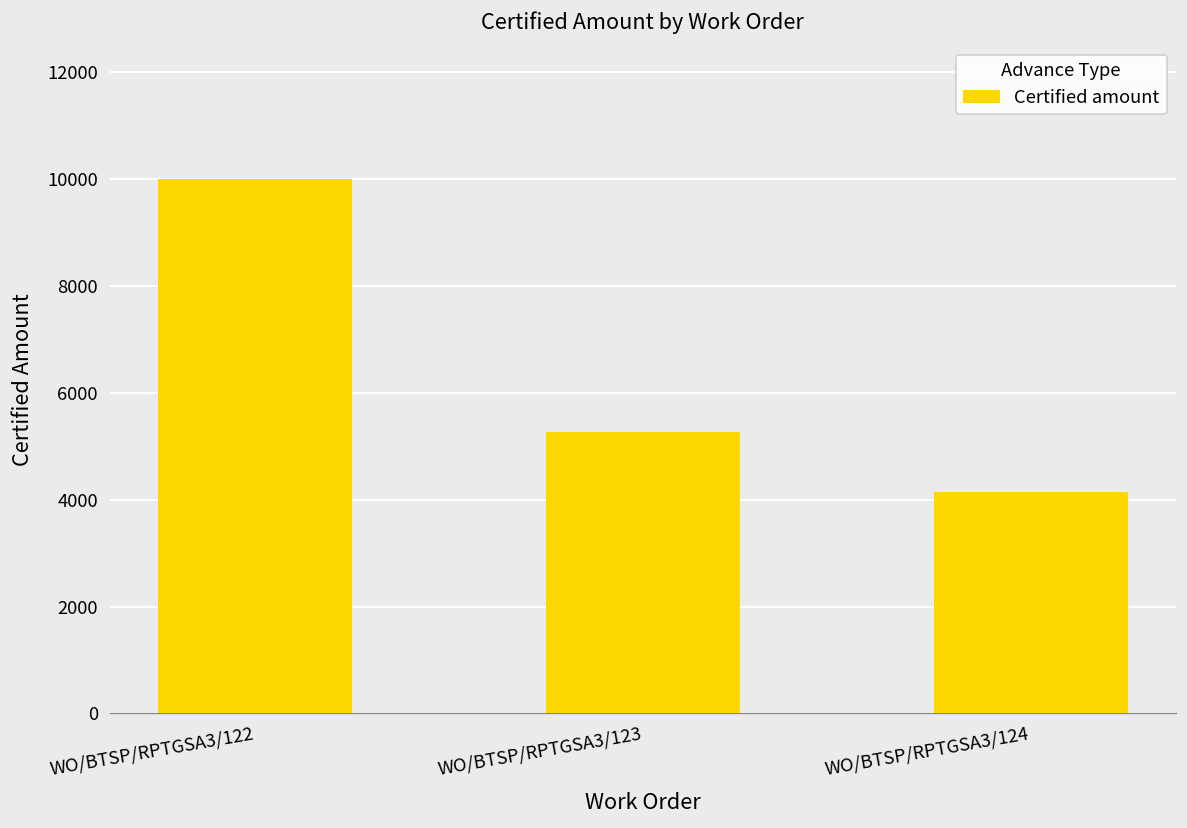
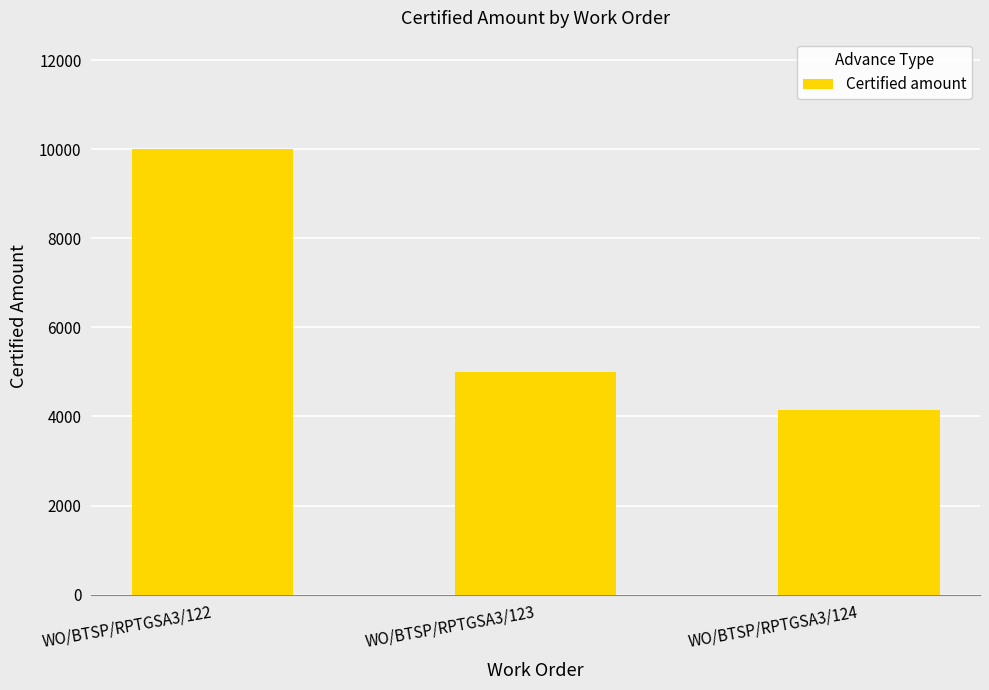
WO/BTSP/RPTGSA3/123: 5300 -> 5000
